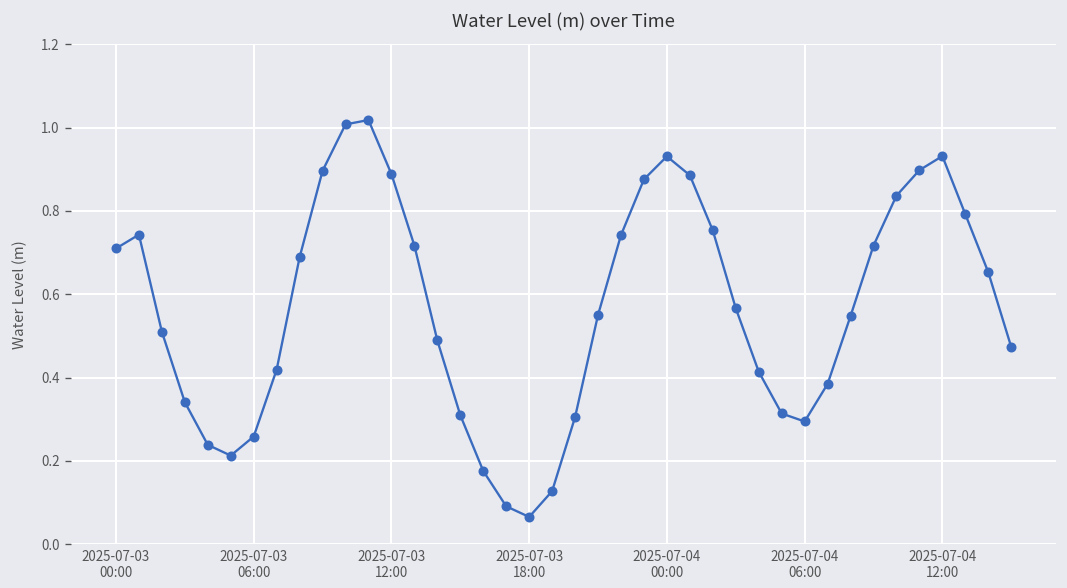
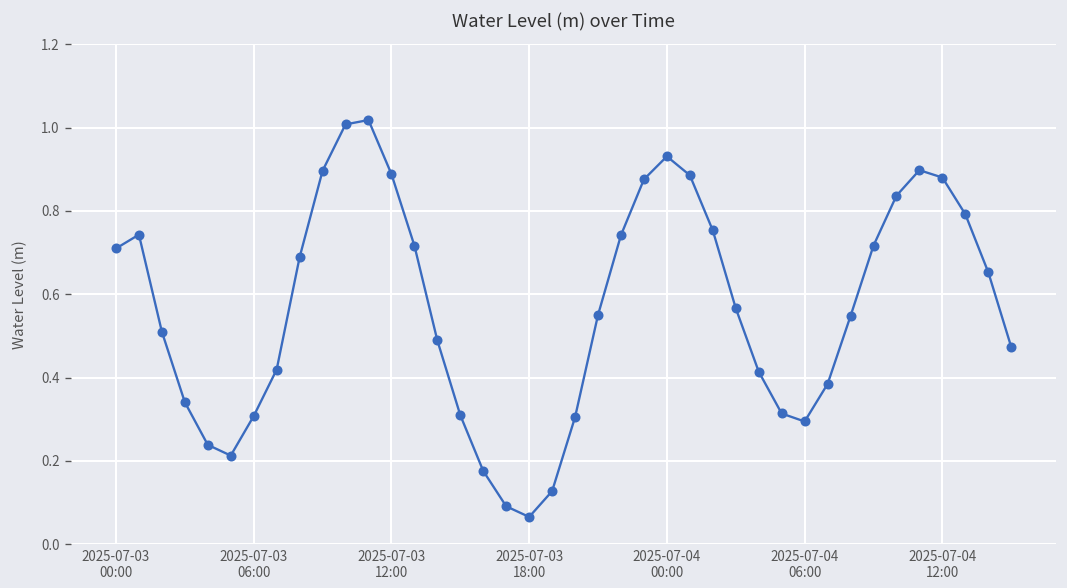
2025-07-03 06:00: 0.26 -> 0.31
2025-07-04 12:00: 0.93 -> 0.88
